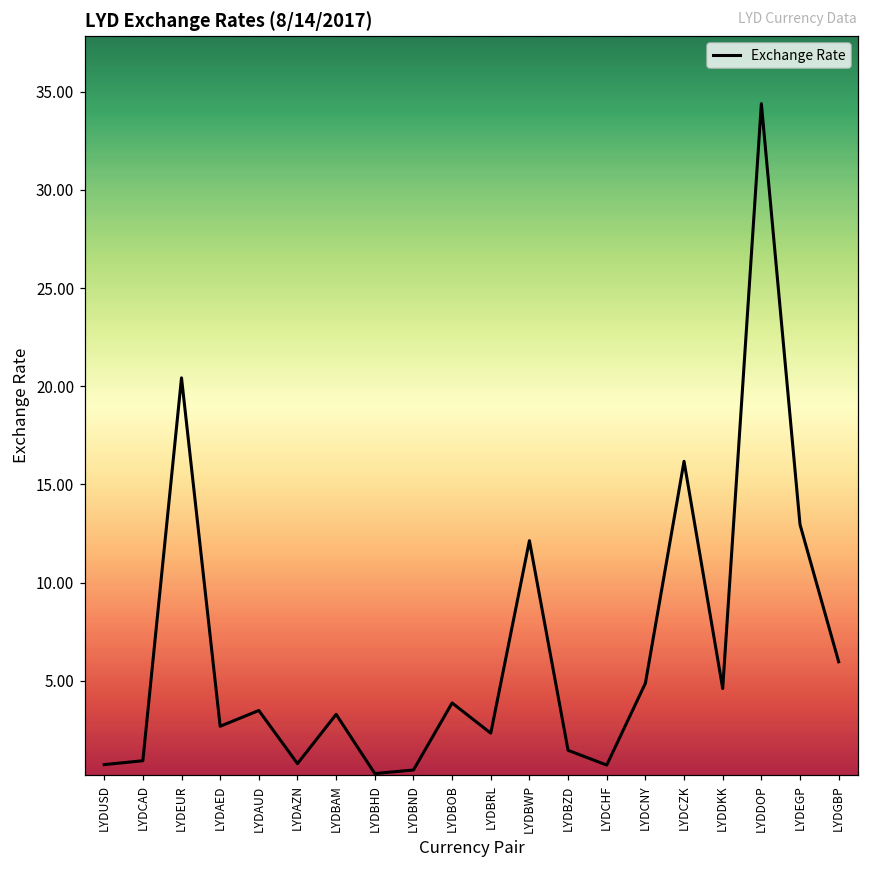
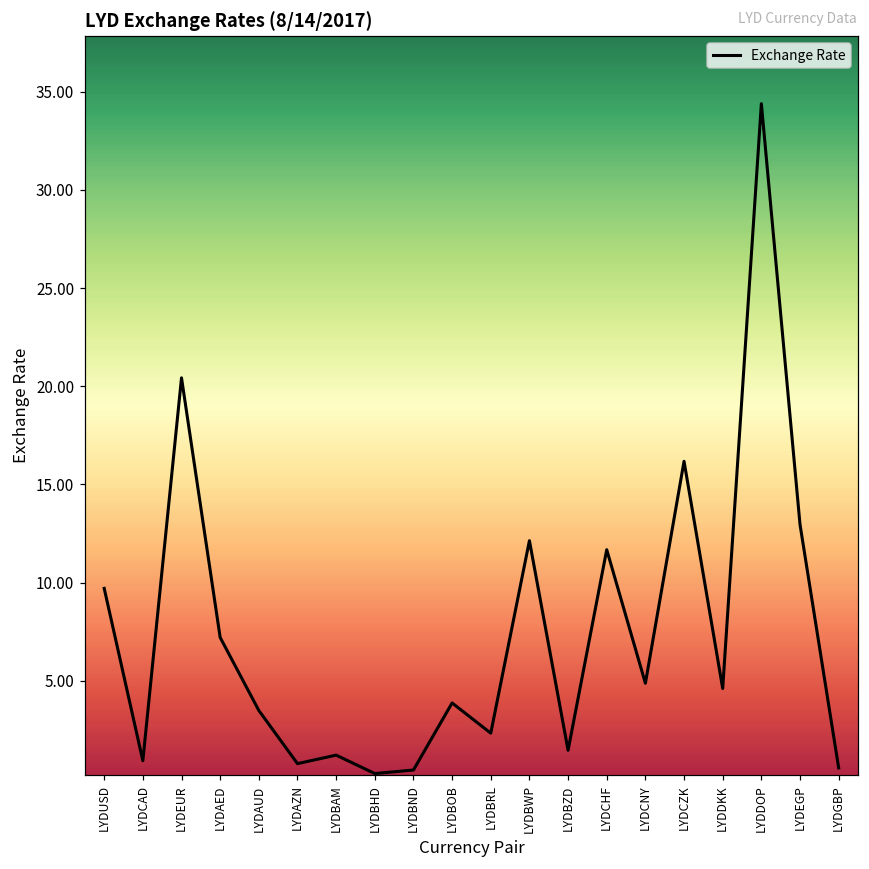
LYDUSD: 0.7 -> 9.7
LYDAED: 2.7 -> 7.2
LYDBAM: 3.3 -> 1.2
LYDCHF: 0.7 -> 11.7
LYDGBP: 6.0 -> 0.6
